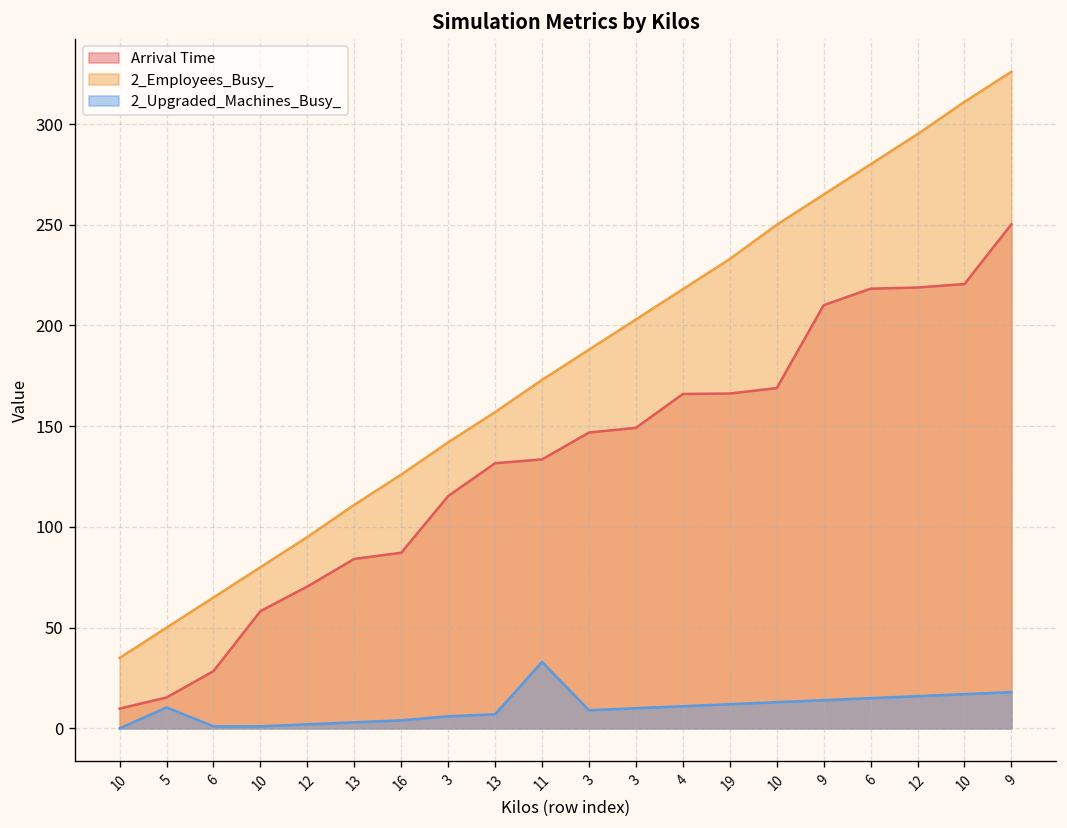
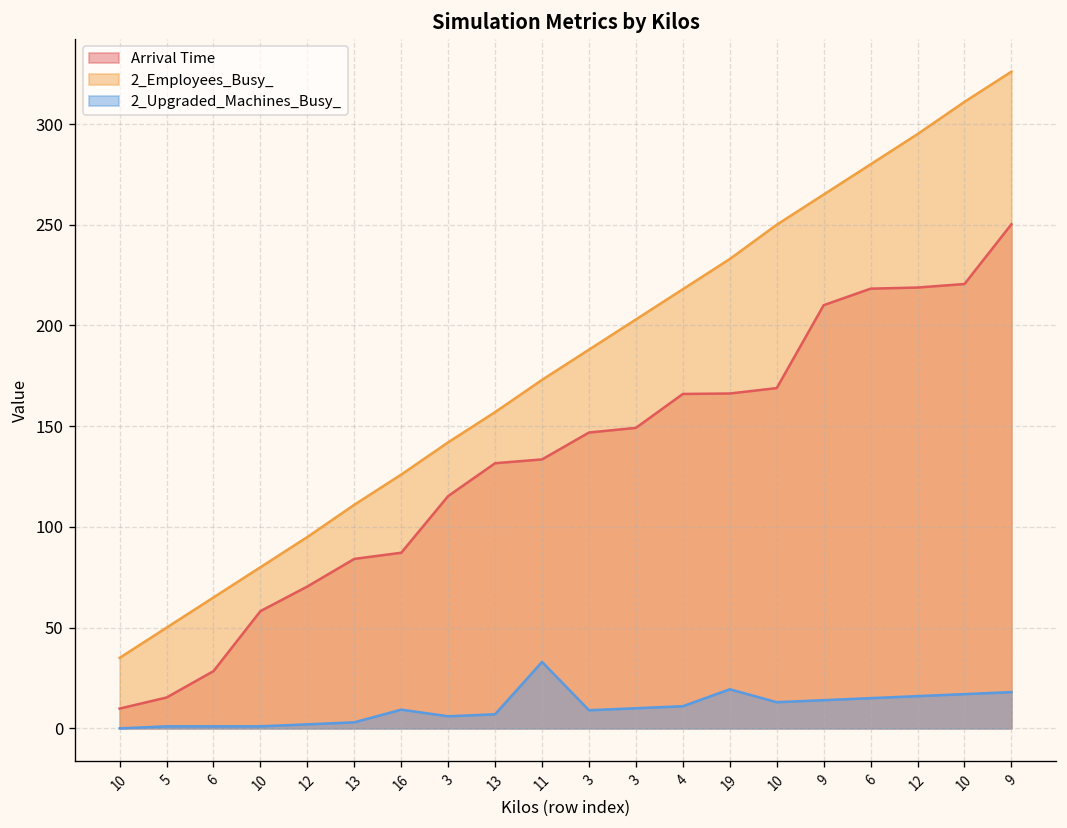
2_Upgraded_Machines_Busy_, 5: 10 -> 1
2_Upgraded_Machines_Busy_, 16: 4 -> 9
2_Upgraded_Machines_Busy_, 19: 12 -> 19
